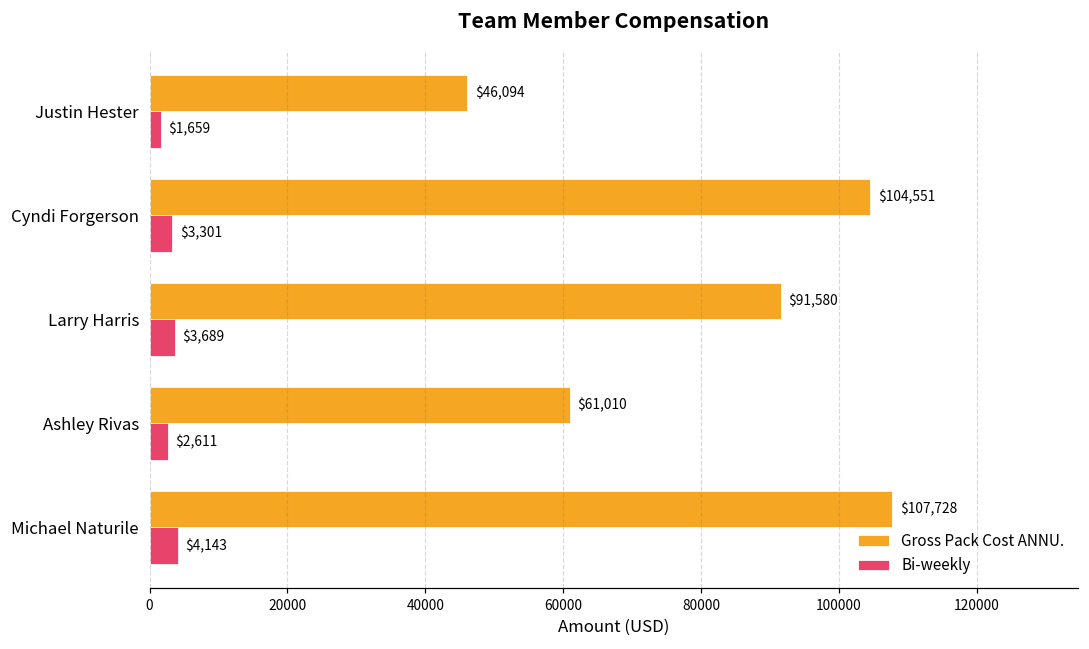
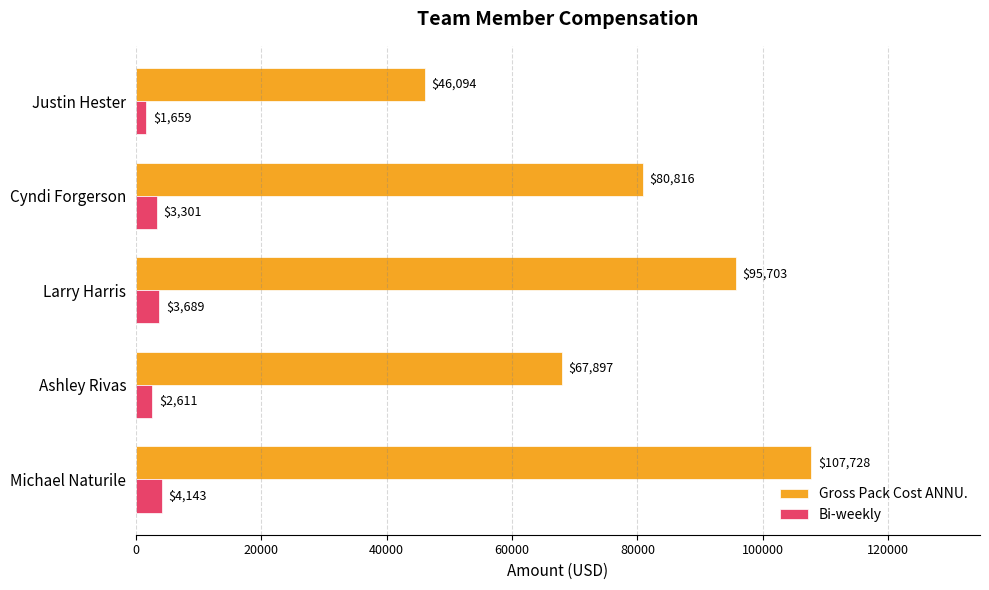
Gross Pack Cost ANNU., Cyndi Forgerson: $104,551 -> $80,816
Gross Pack Cost ANNU., Larry Harris: $91,580 -> $95,703
Gross Pack Cost ANNU., Ashley Rivas: $61,010 -> $67,897
